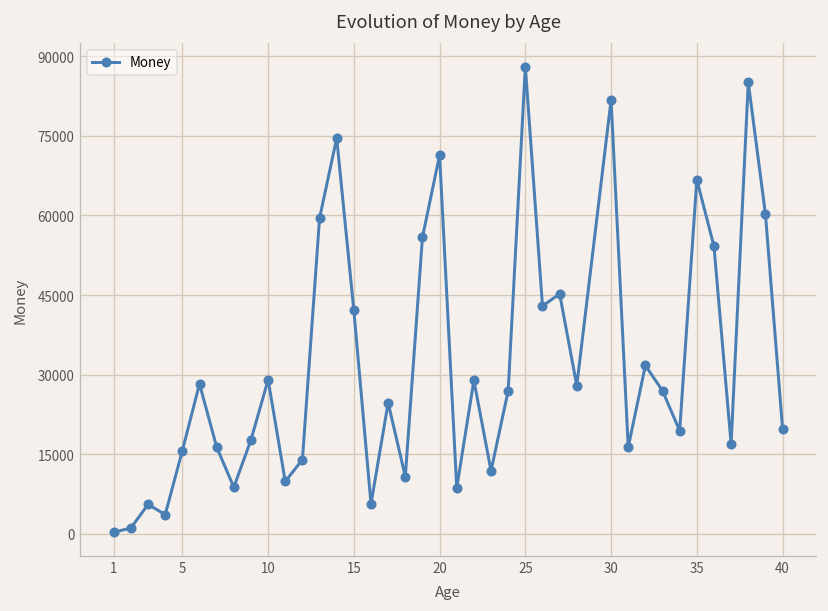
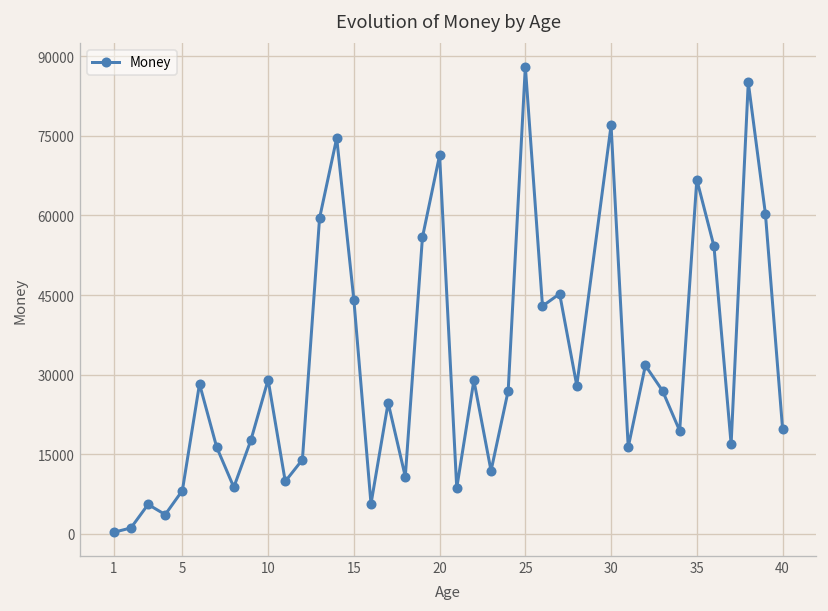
5: 16000 -> 8000
15: 42000 -> 44000
30: 82000 -> 77000
